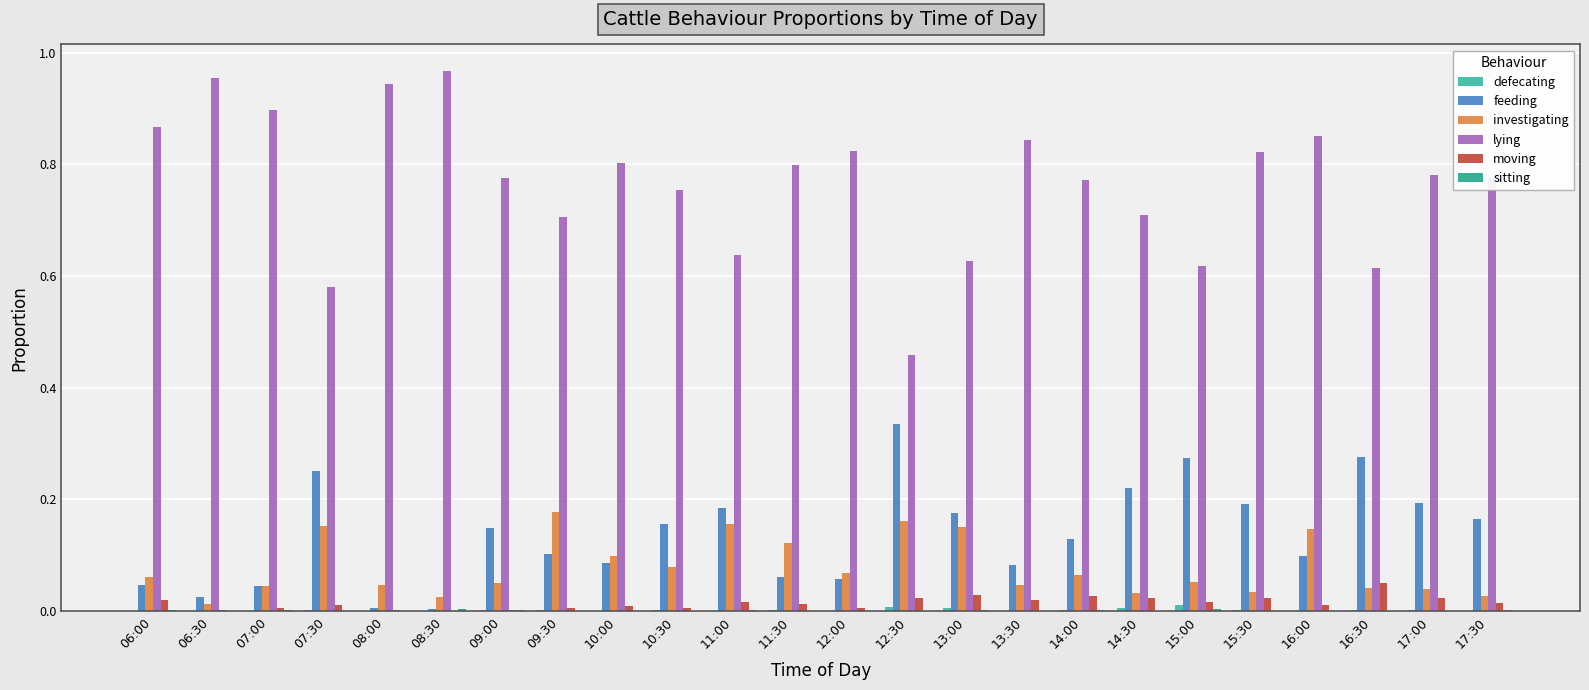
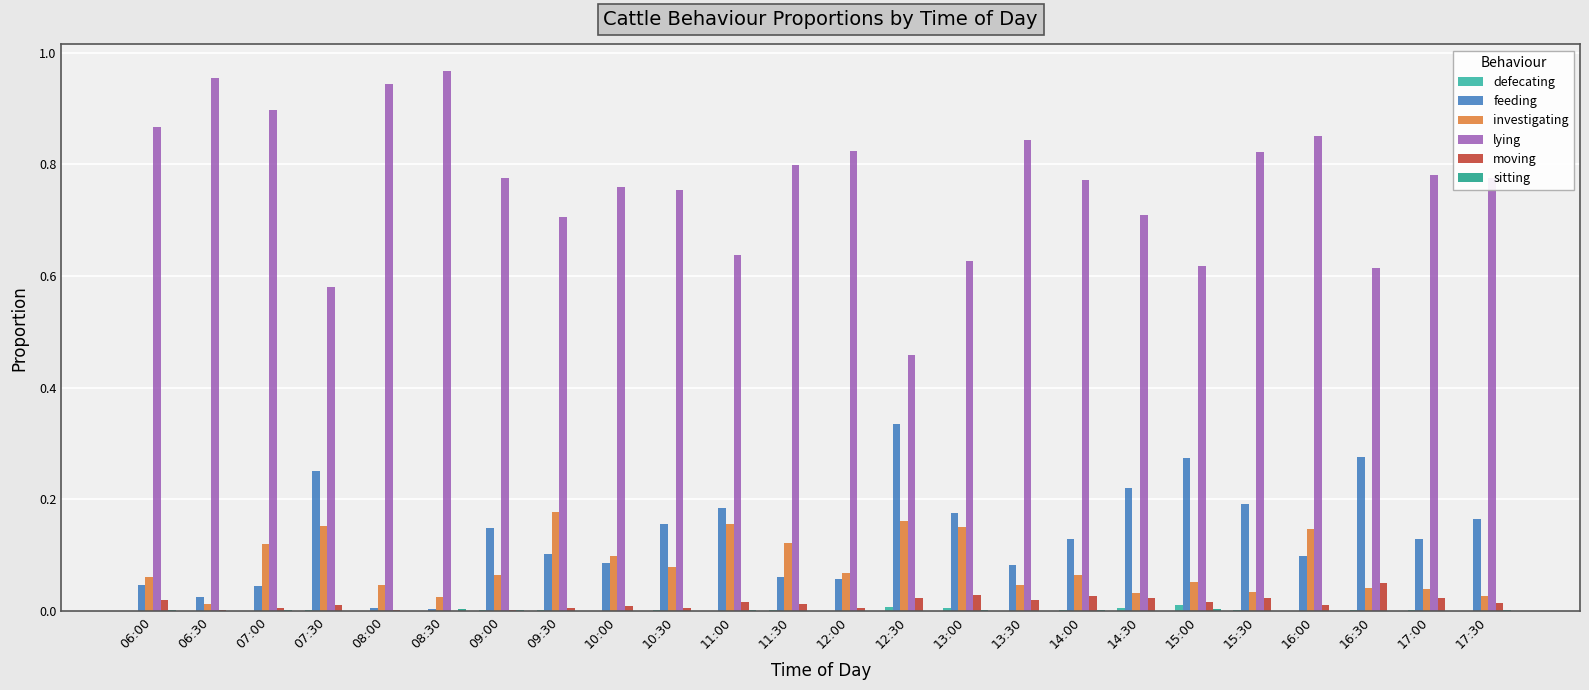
investigating, 07:00: 0.05 -> 0.12
investigating, 09:00: 0.05 -> 0.07
lying, 10:00: 0.80 -> 0.76
feeding, 17:00: 0.19 -> 0.13
